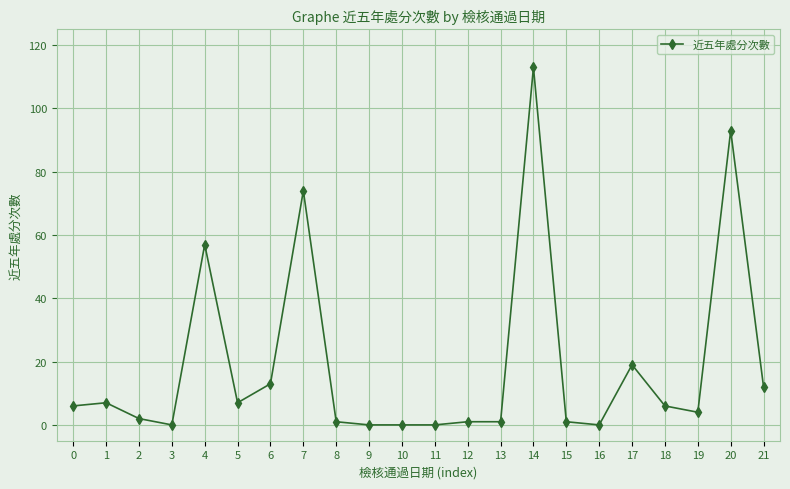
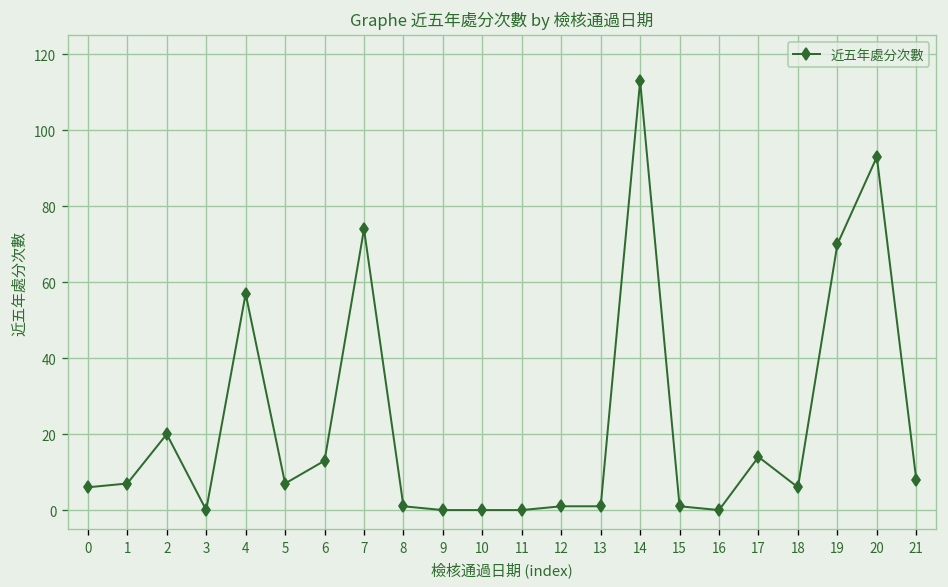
2: 2 -> 20
17: 19 -> 14
19: 4 -> 70
21: 12 -> 8
